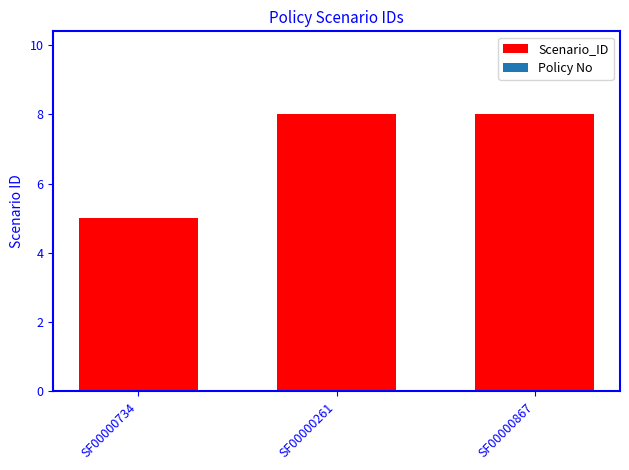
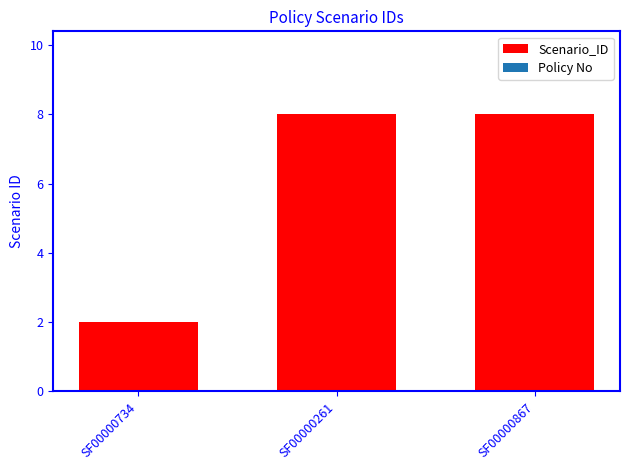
SF00000734: 5 -> 2
